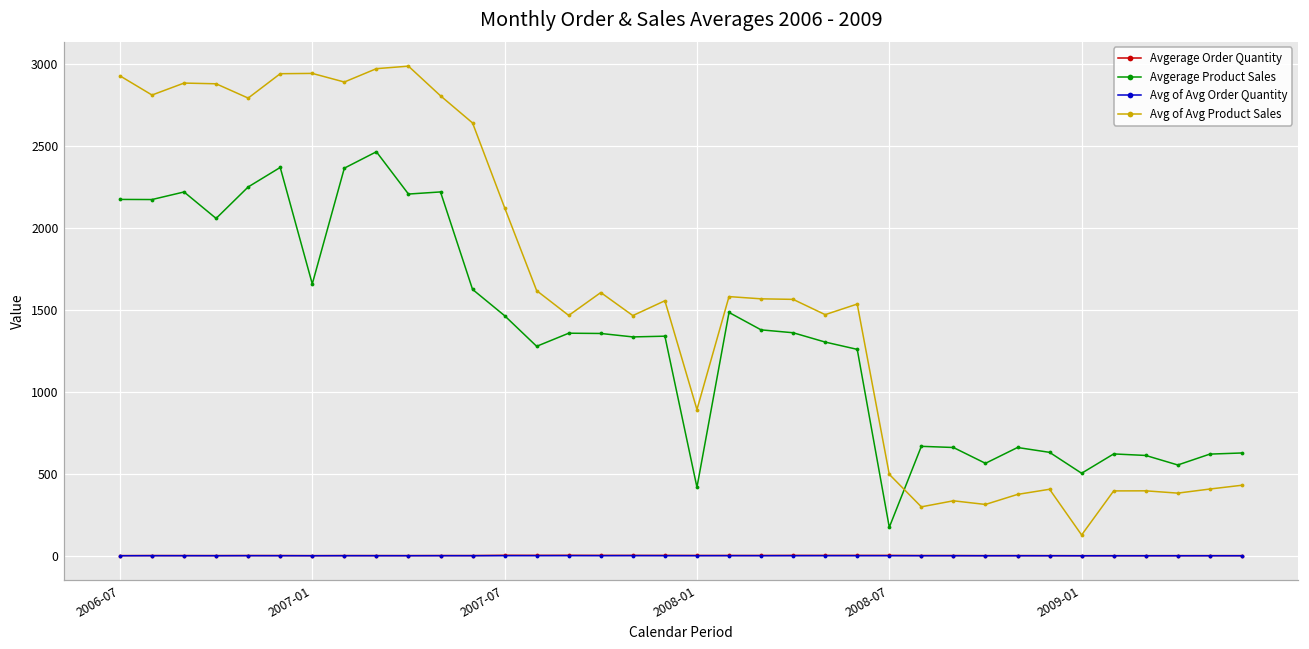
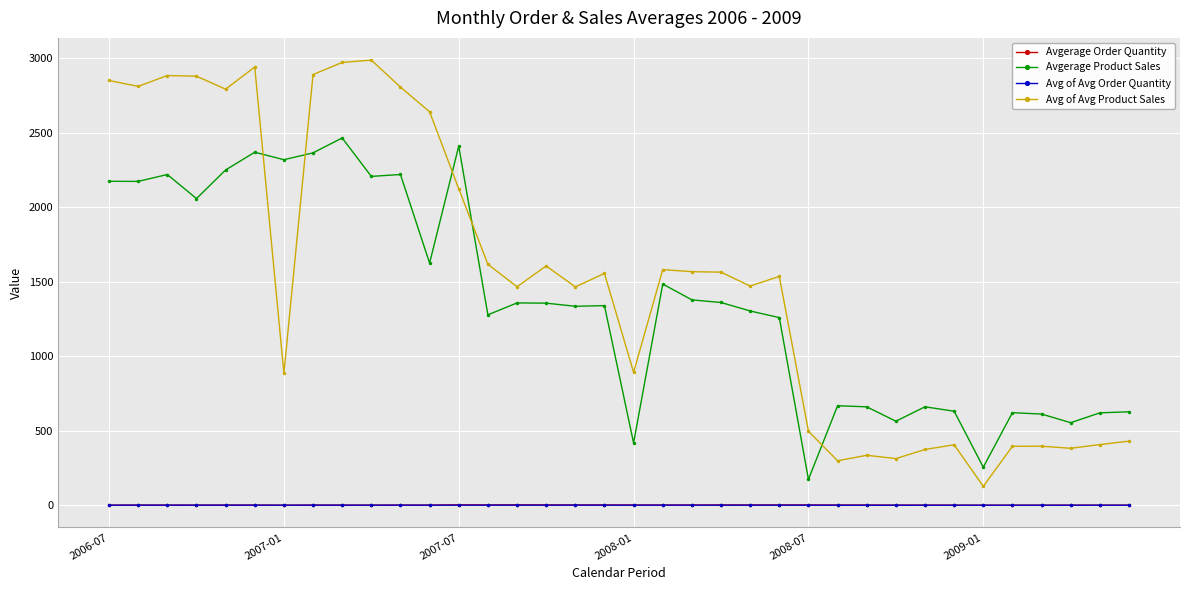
Avg of Avg Product Sales, 2006-07: 2930 -> 2850
Avgerage Product Sales, 2007-01: 1660 -> 2320
Avg of Avg Product Sales, 2007-01: 2940 -> 890
Avgerage Product Sales, 2007-07: 1460 -> 2410
Avgerage Product Sales, 2009-01: 500 -> 260
